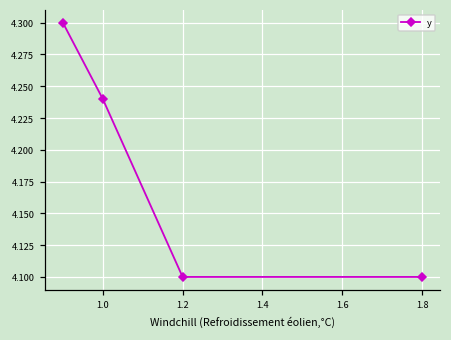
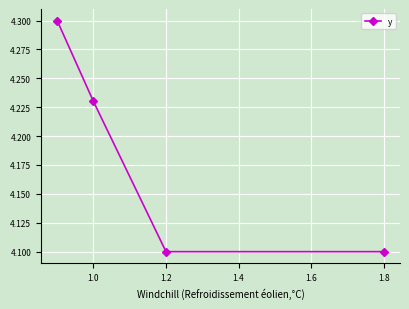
1.0: 4.24 -> 4.23
